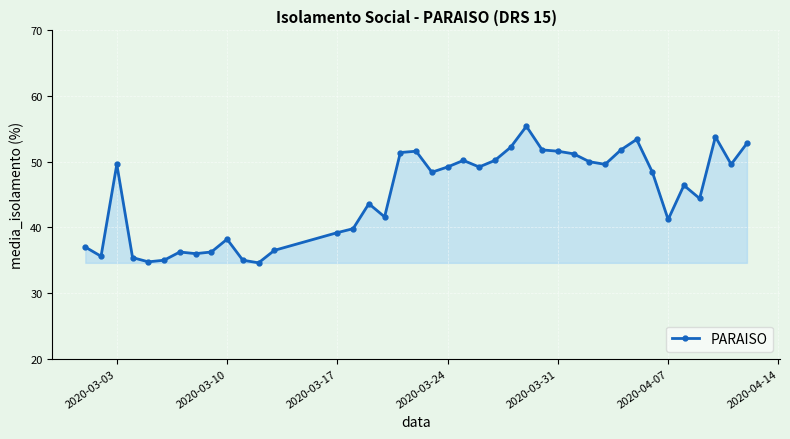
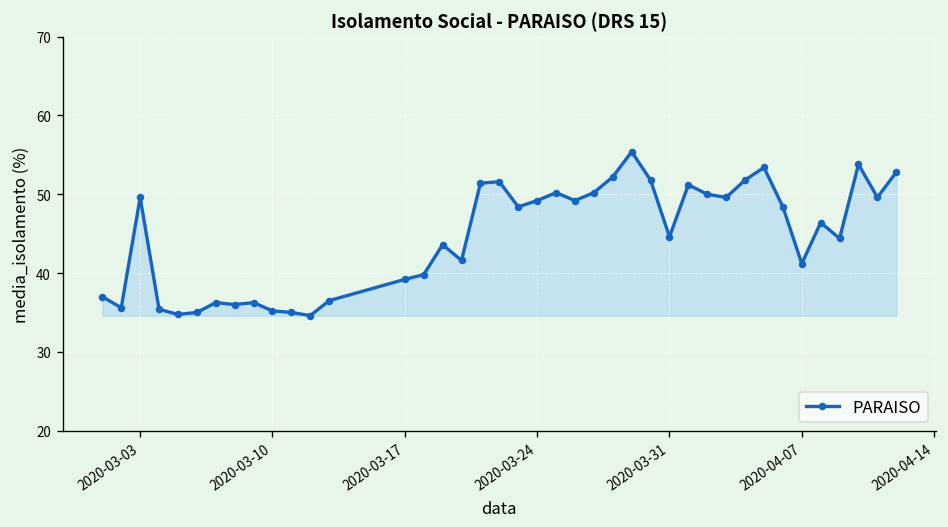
2020-03-10: 38 -> 35
2020-03-31: 52 -> 45
